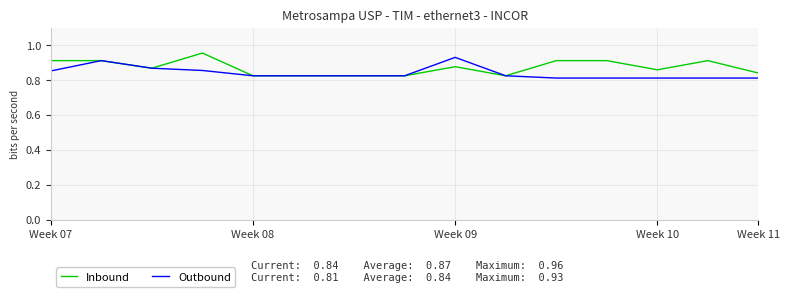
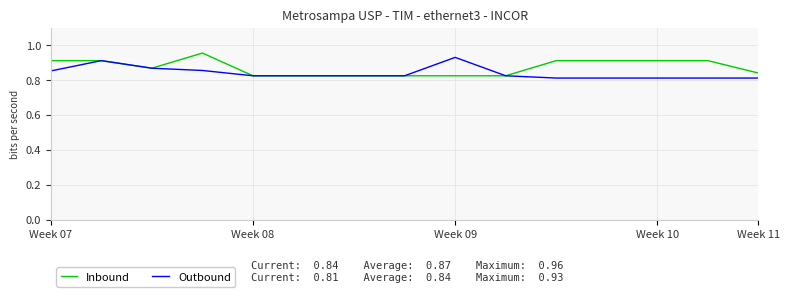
Inbound, Week 09: 0.88 -> 0.83
Inbound, Week 10: 0.86 -> 0.91
